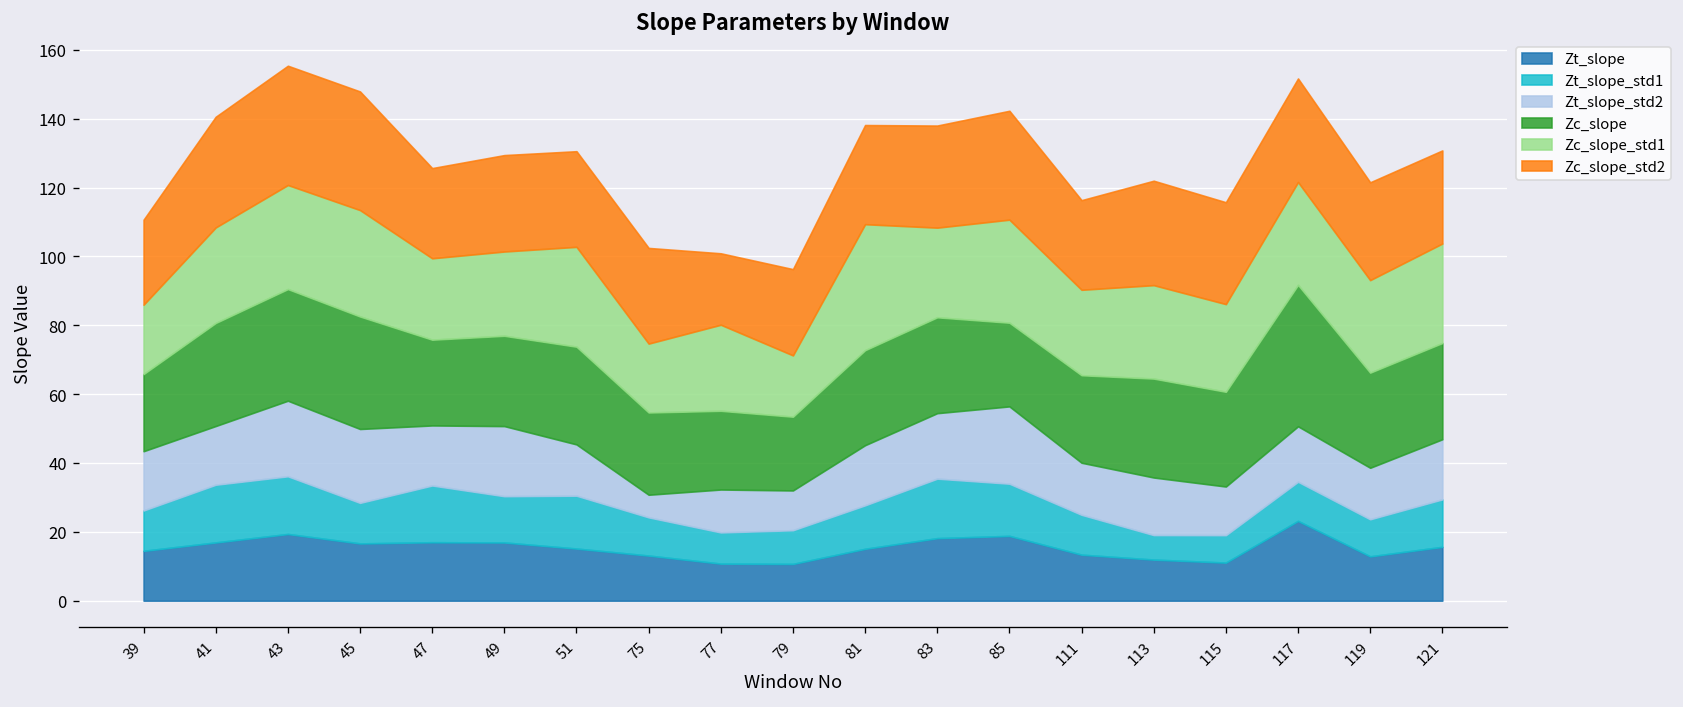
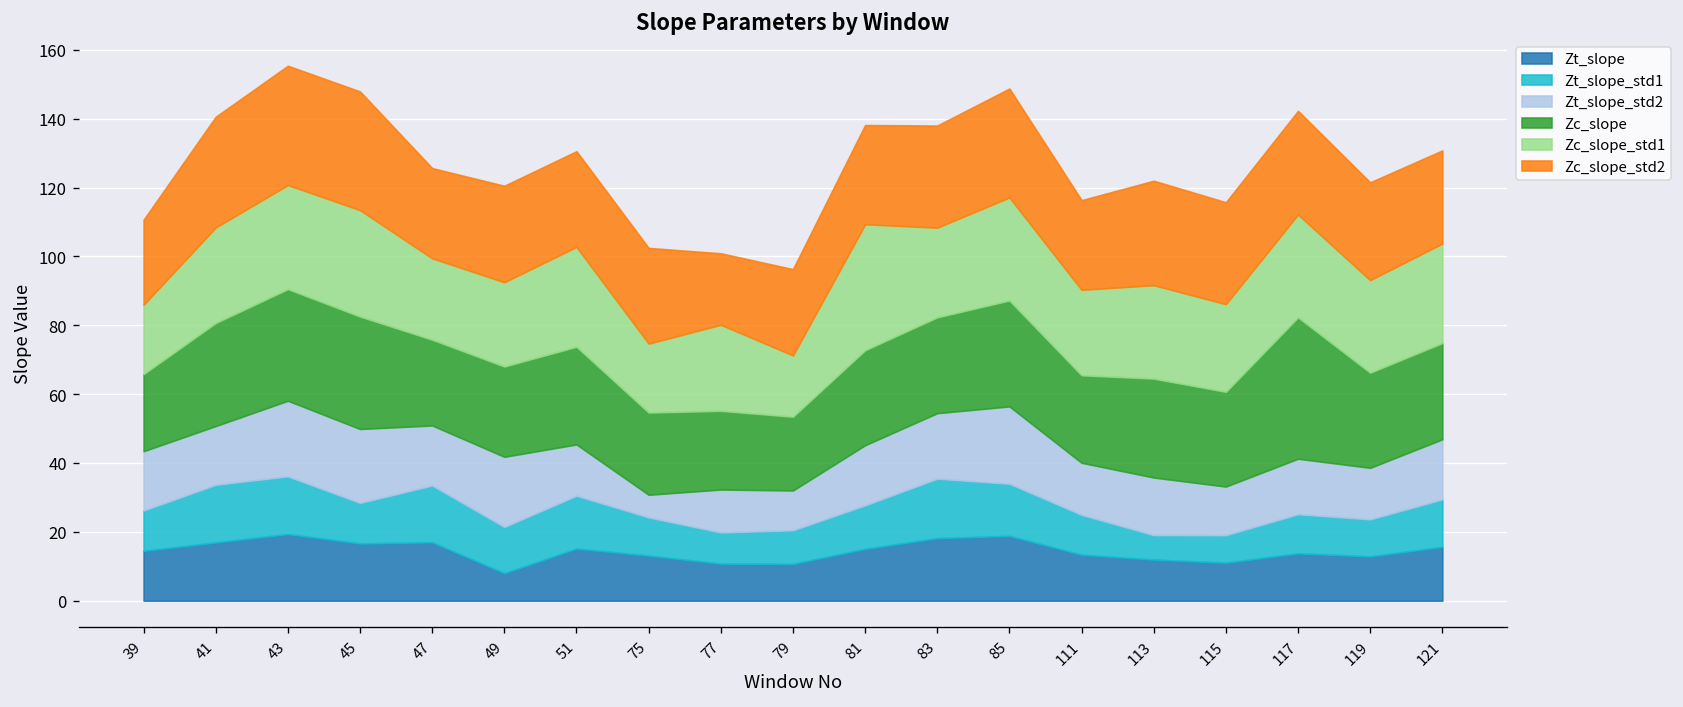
Zt_slope, 49: 17 -> 8
Zc_slope, 85: 24 -> 31
Zt_slope, 117: 23 -> 14
